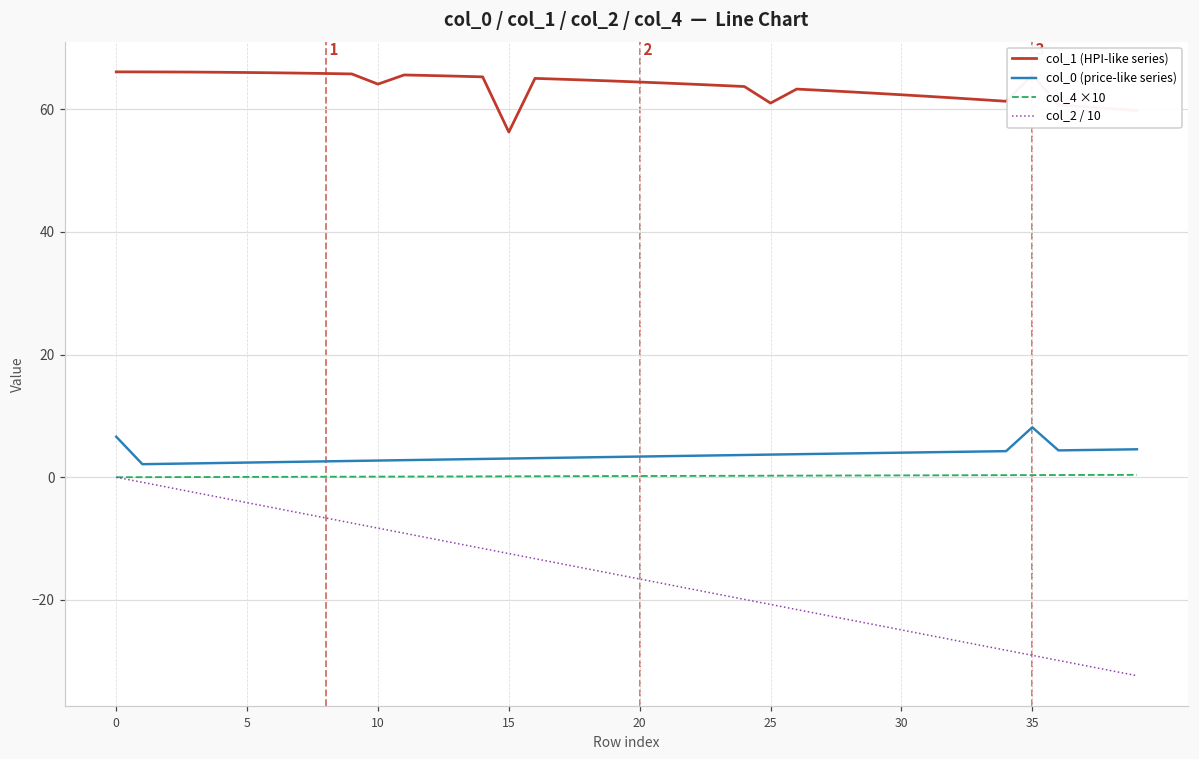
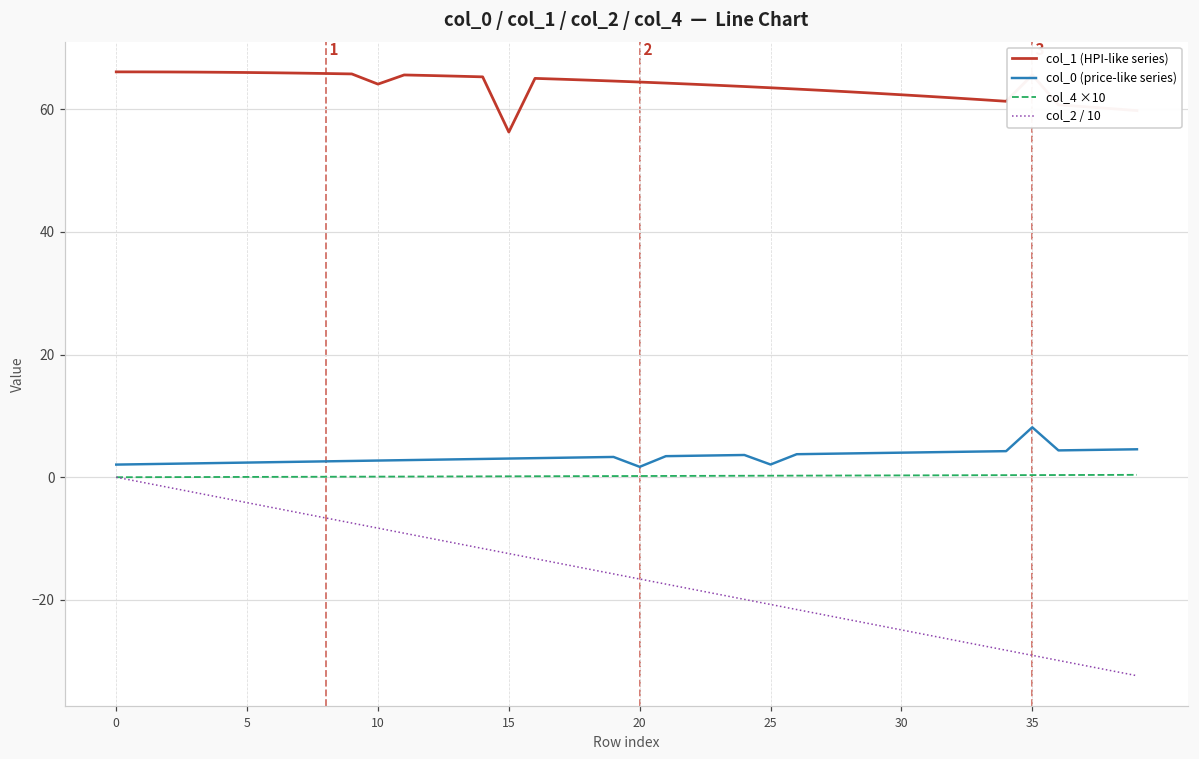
col_0 (price-like series), 0: 7 -> 2
col_0 (price-like series), 20: 3 -> 2
col_1 (HPI-like series), 25: 61 -> 64
col_0 (price-like series), 25: 4 -> 2
